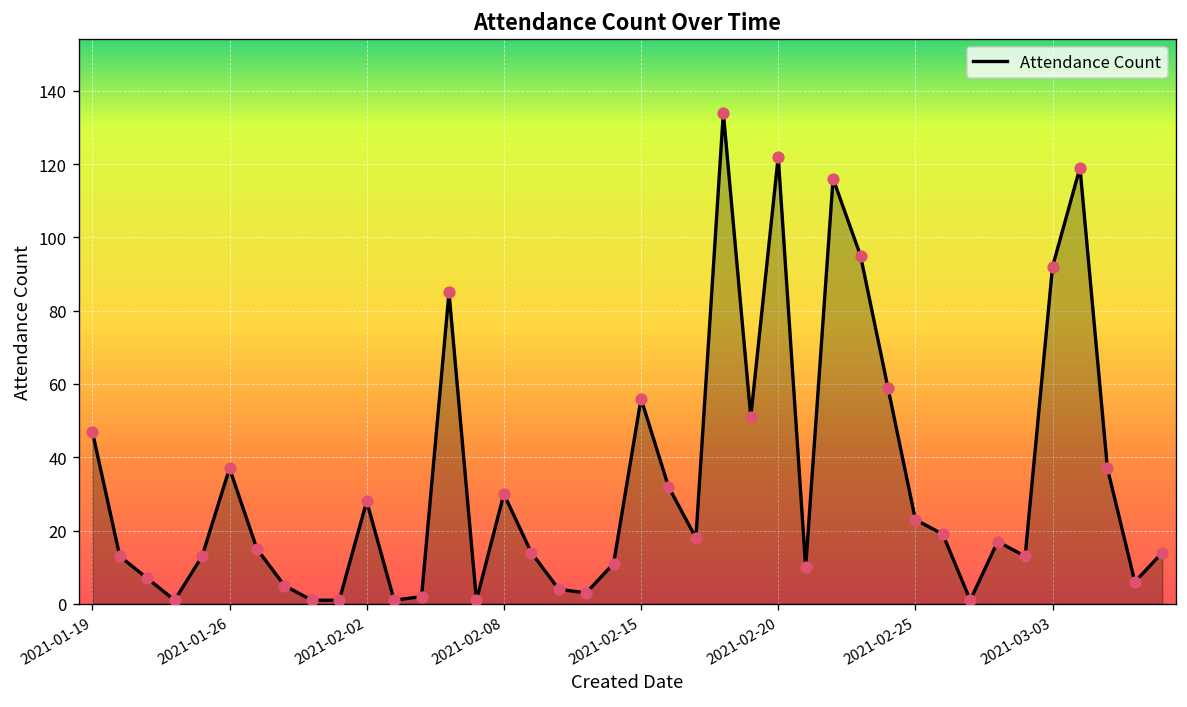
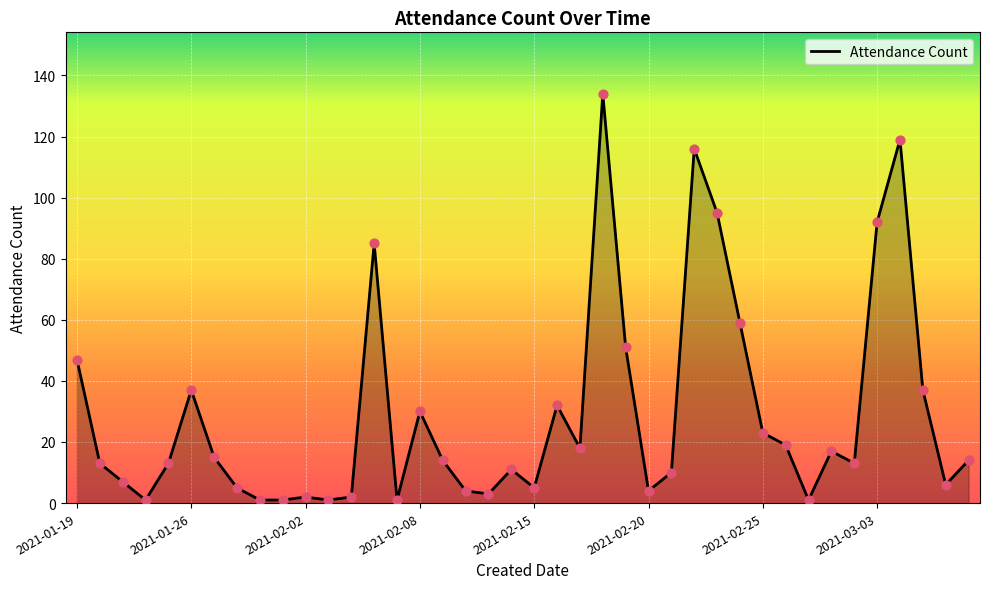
2021-02-02: 28 -> 2
2021-02-15: 56 -> 5
2021-02-20: 122 -> 4
